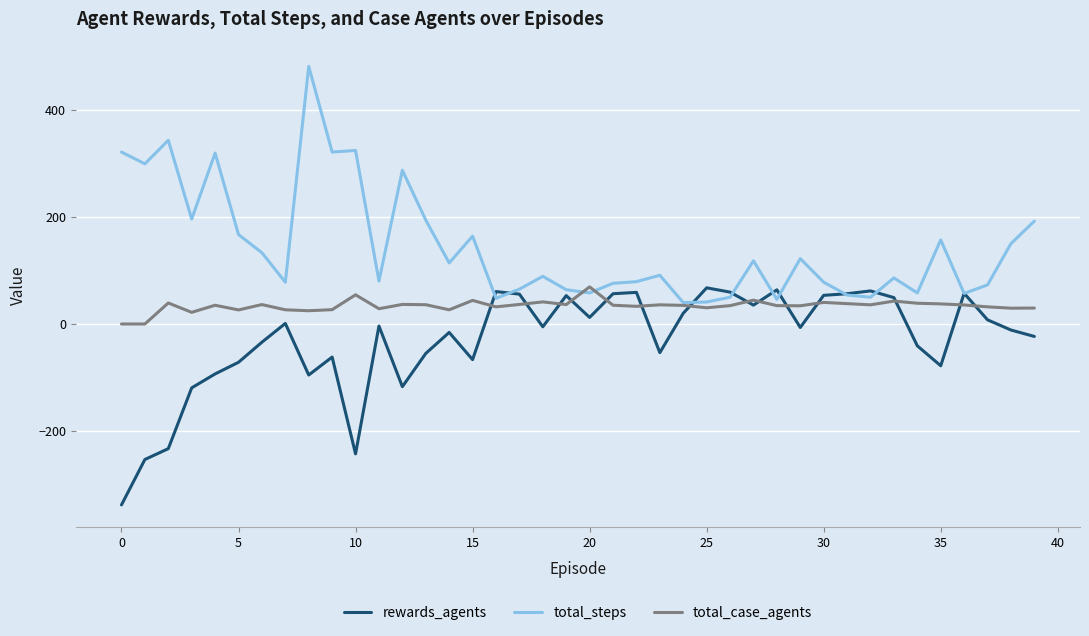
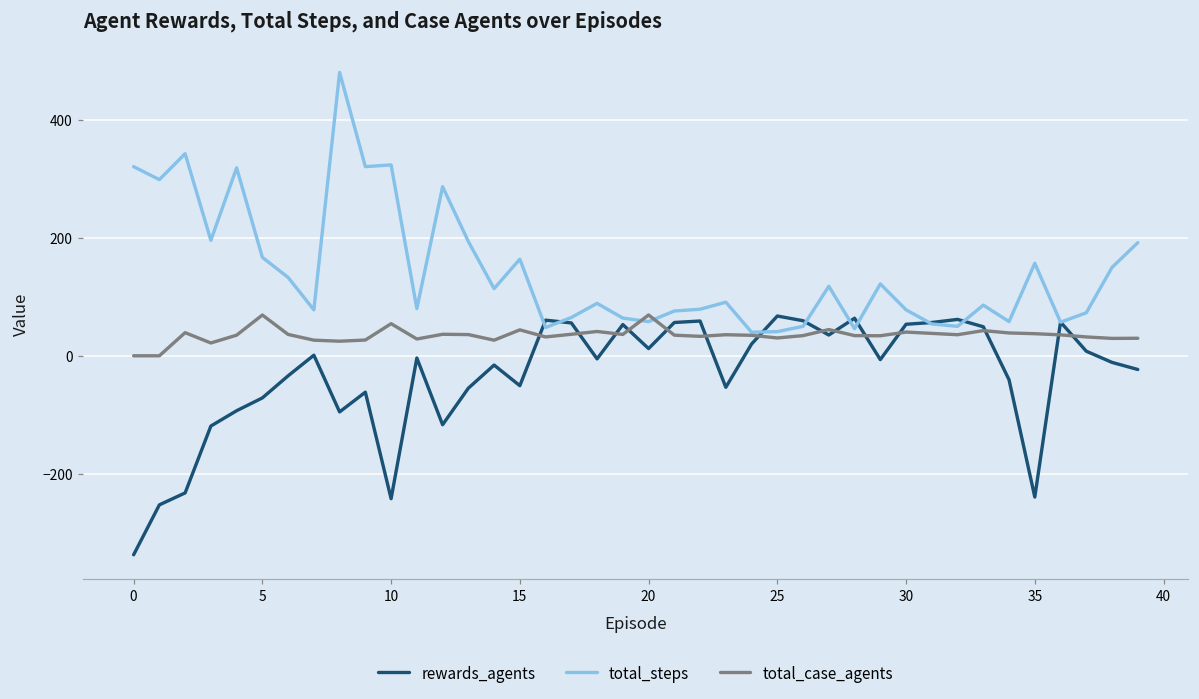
total_case_agents, 5: 30 -> 70
rewards_agents, 15: -70 -> -50
rewards_agents, 35: -80 -> -240
